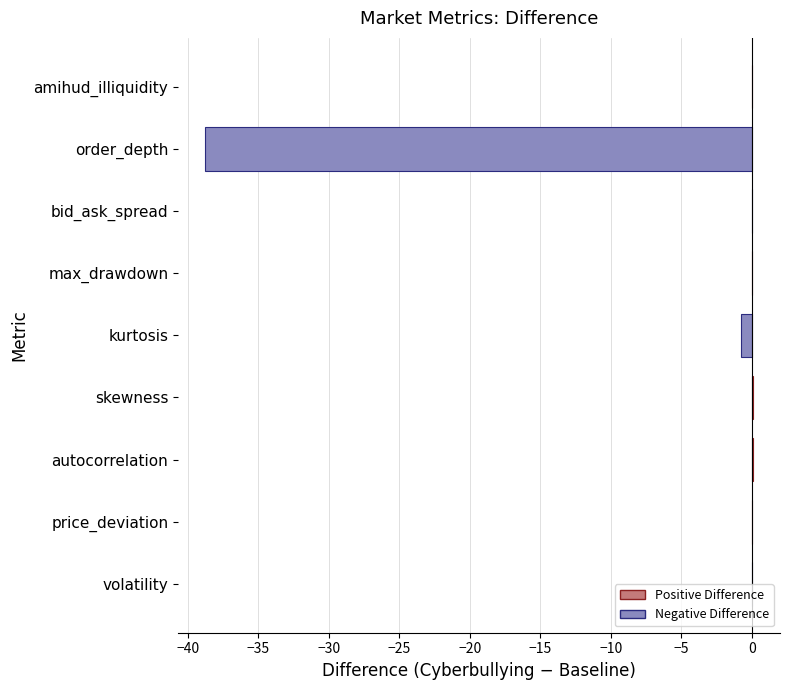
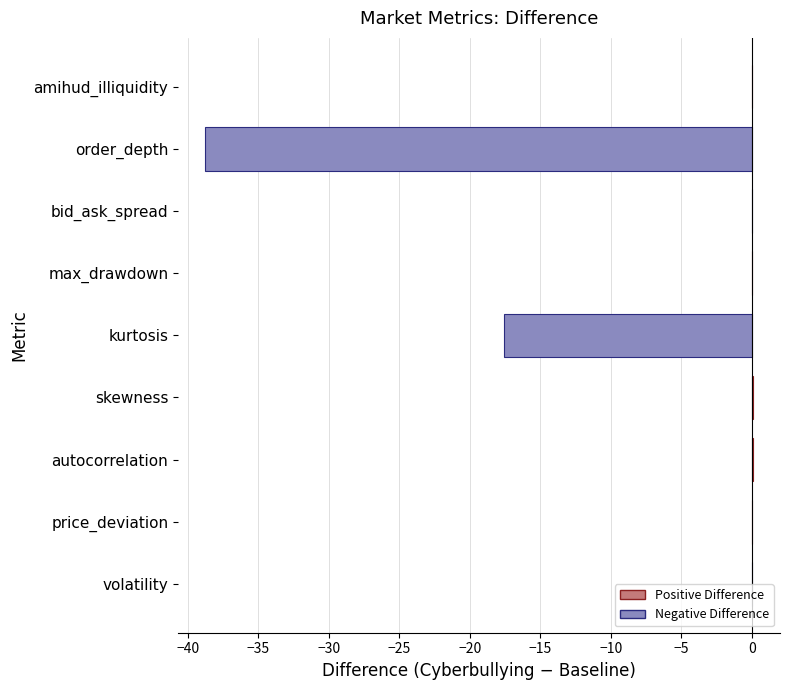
kurtosis: -0.7 -> -17.6
